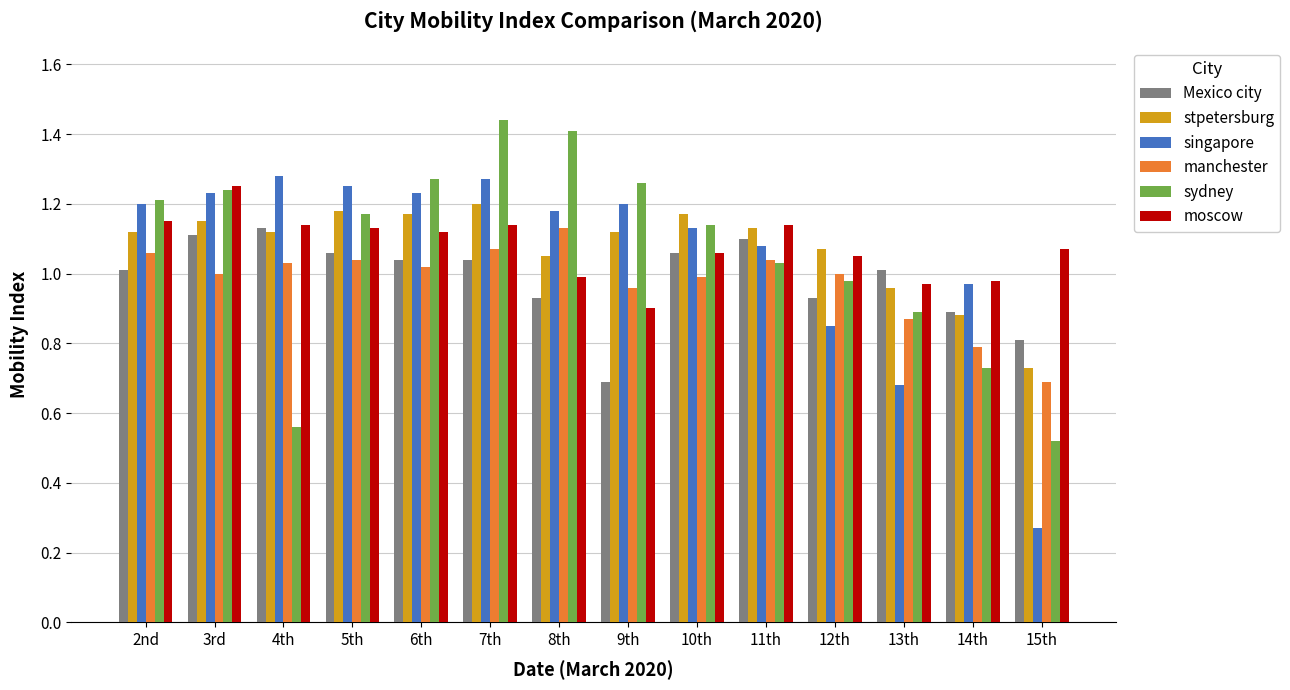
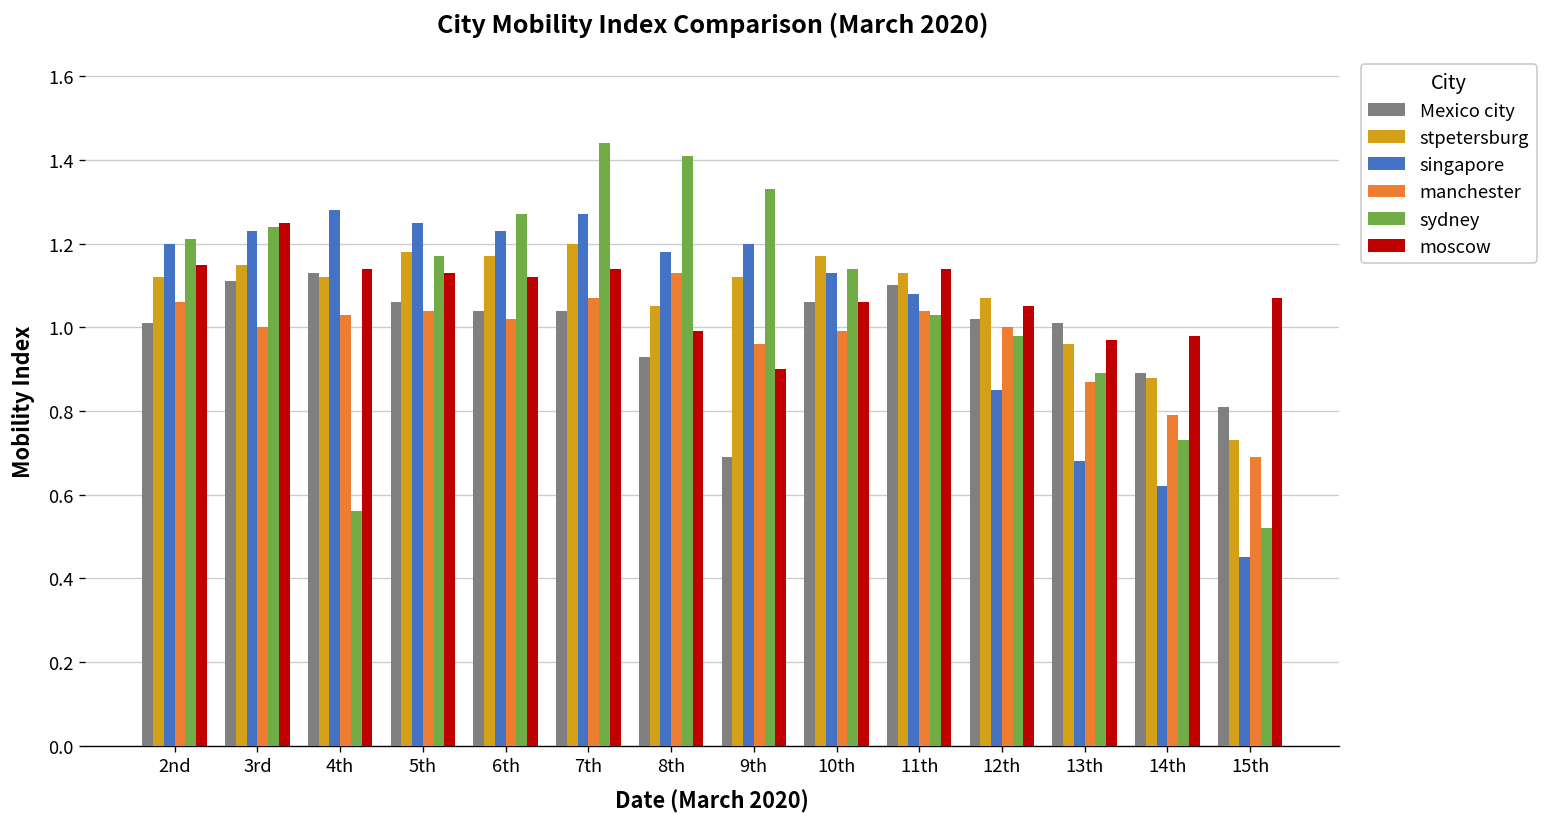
sydney, 9th: 1.26 -> 1.33
Mexico city, 12th: 0.93 -> 1.02
singapore, 14th: 0.97 -> 0.62
singapore, 15th: 0.27 -> 0.45
